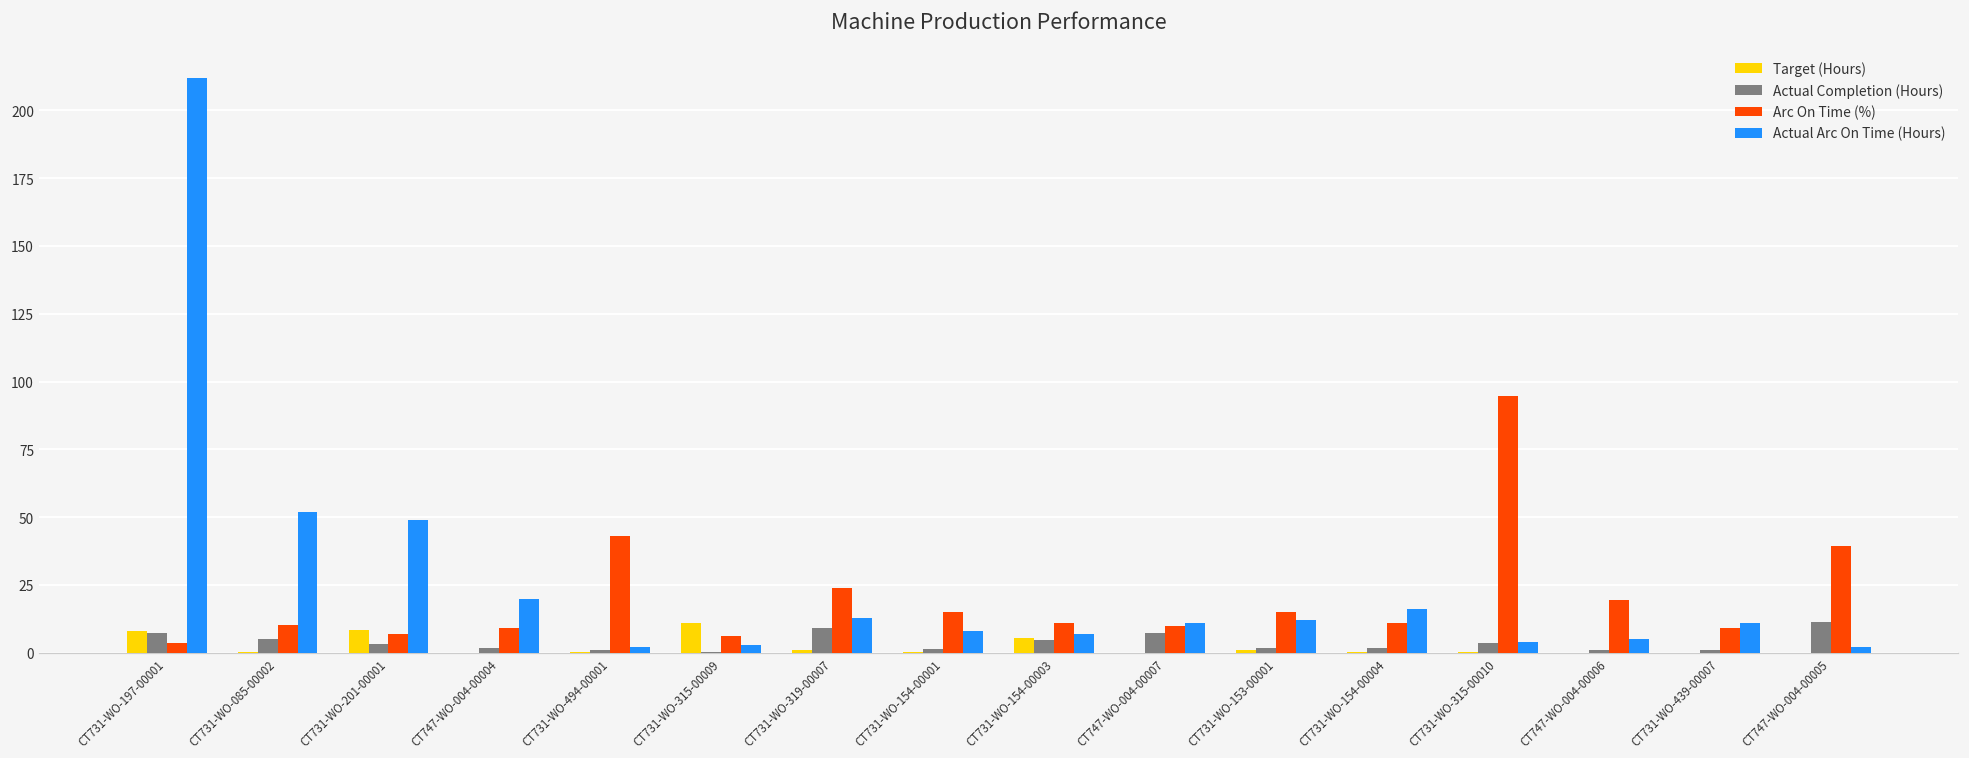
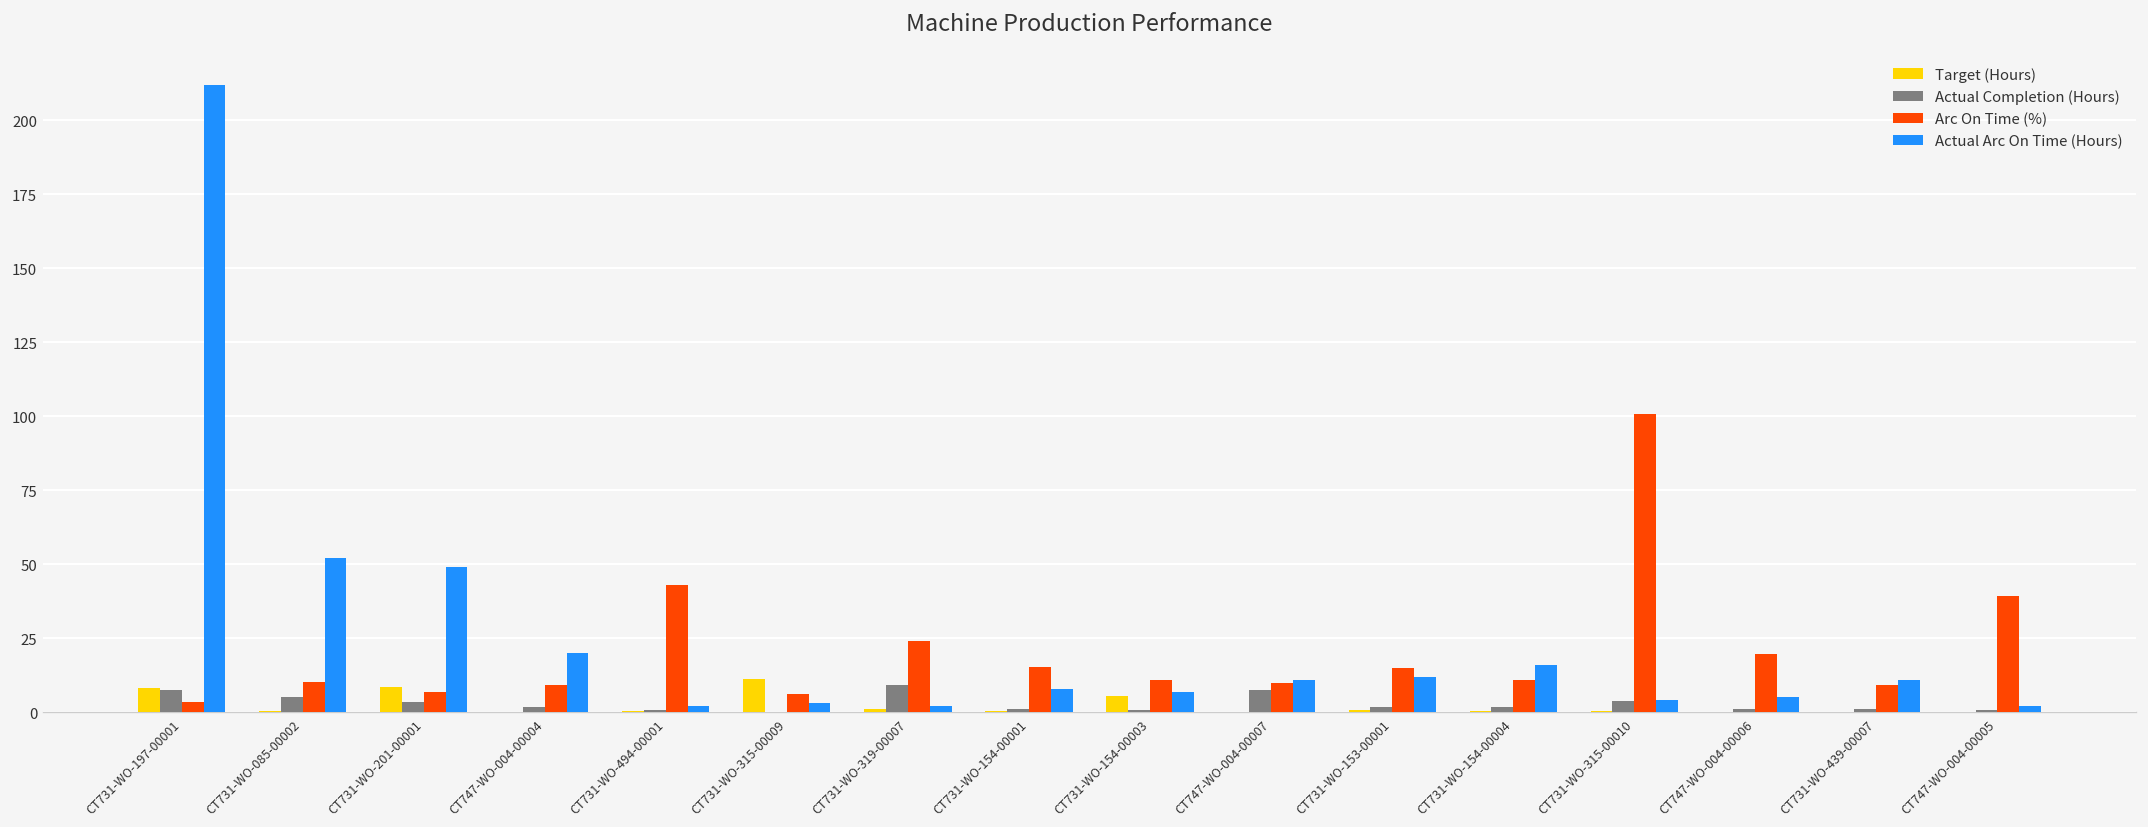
Actual Arc On Time (Hours), CT731-WO-319-00007: 13 -> 2
Actual Completion (Hours), CT731-WO-154-00003: 5 -> 1
Arc On Time (%), CT731-WO-315-00010: 94 -> 101
Actual Completion (Hours), CT747-WO-004-00005: 12 -> 1
